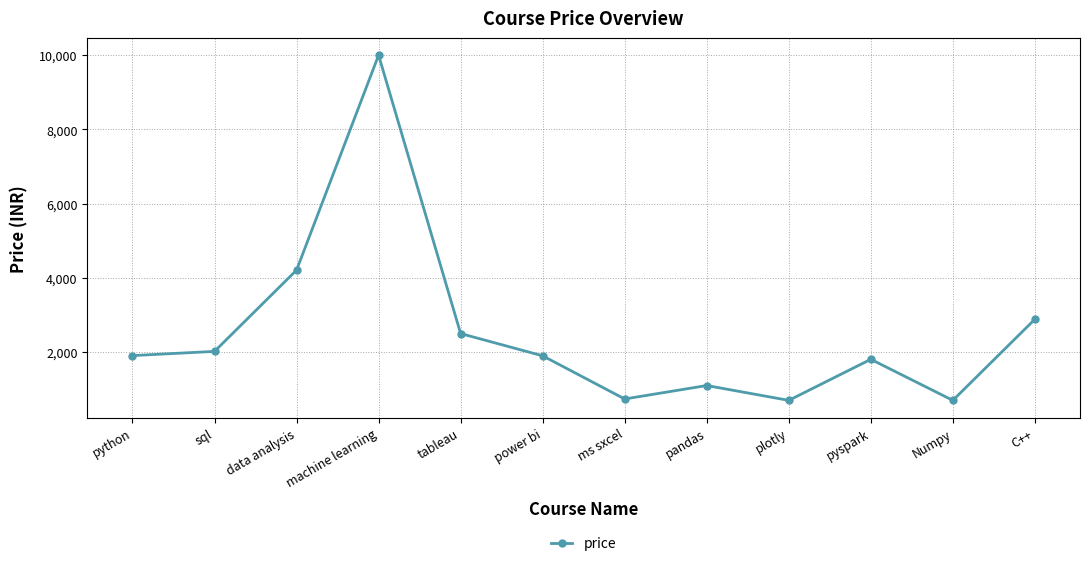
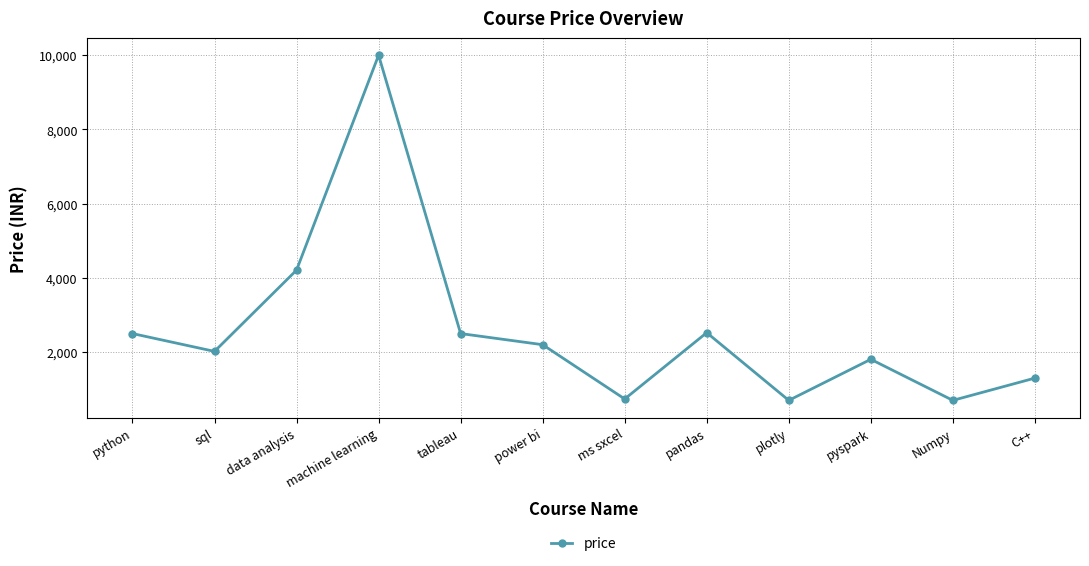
python: 1,900 -> 2,500
power bi: 1,900 -> 2,200
pandas: 1,100 -> 2,500
C++: 2,900 -> 1,300
